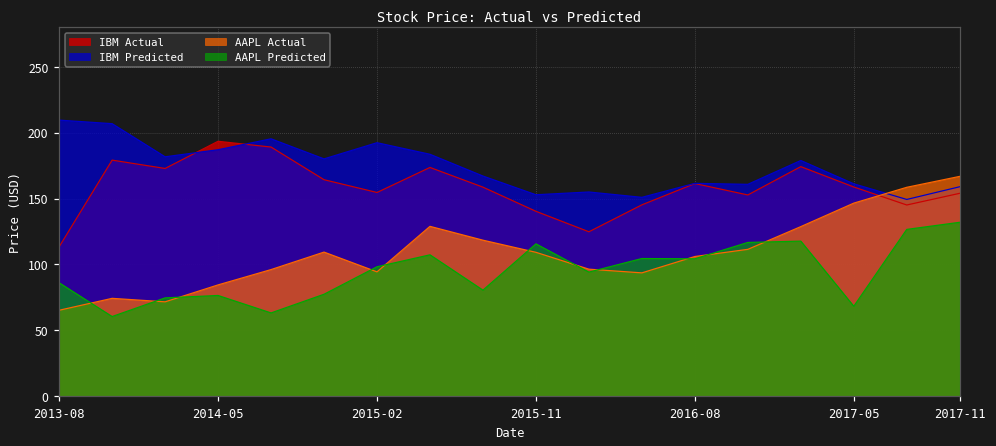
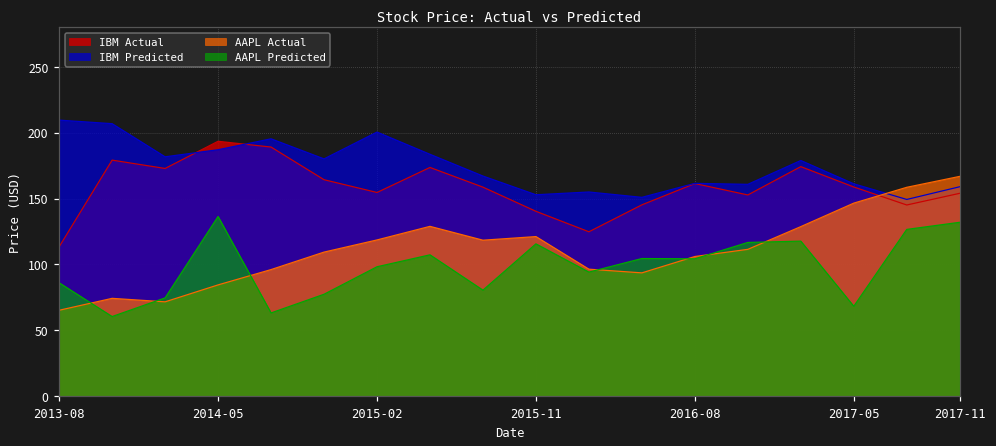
AAPL Predicted, 2014-05: 76 -> 136
IBM Predicted, 2015-02: 192 -> 201
AAPL Actual, 2015-02: 94 -> 119
AAPL Actual, 2015-11: 109 -> 121
